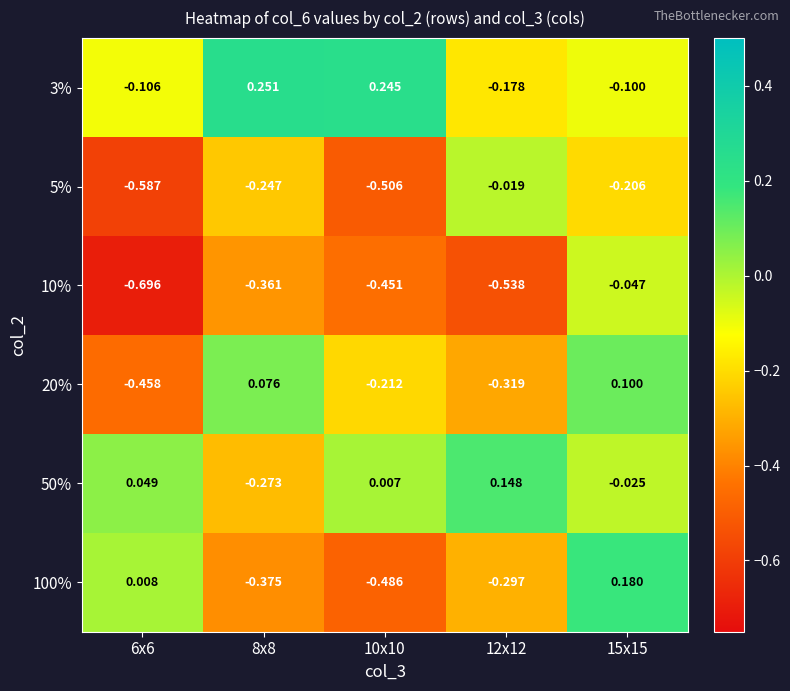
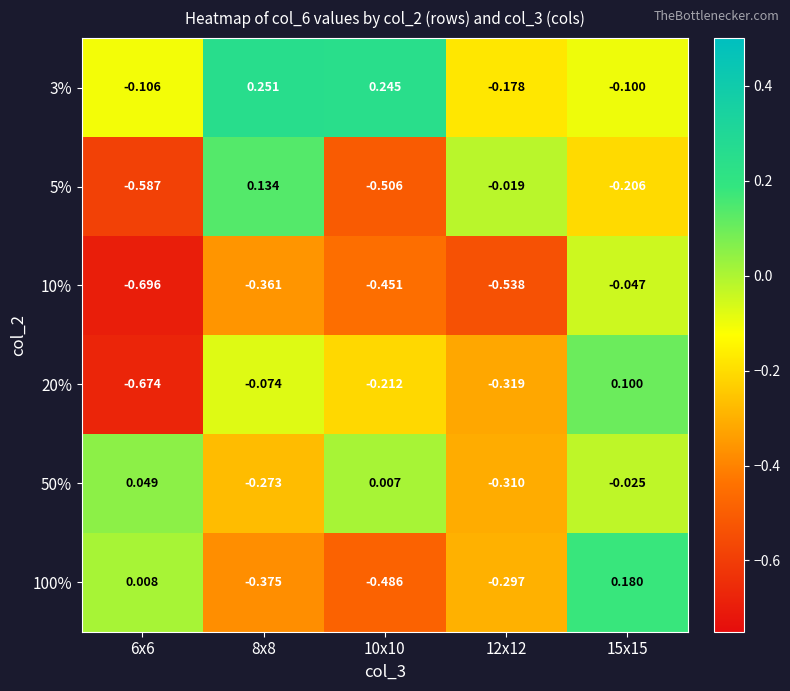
5%, 8x8: -0.247 -> 0.134
20%, 6x6: -0.458 -> -0.674
20%, 8x8: 0.076 -> -0.074
50%, 12x12: 0.148 -> -0.310
